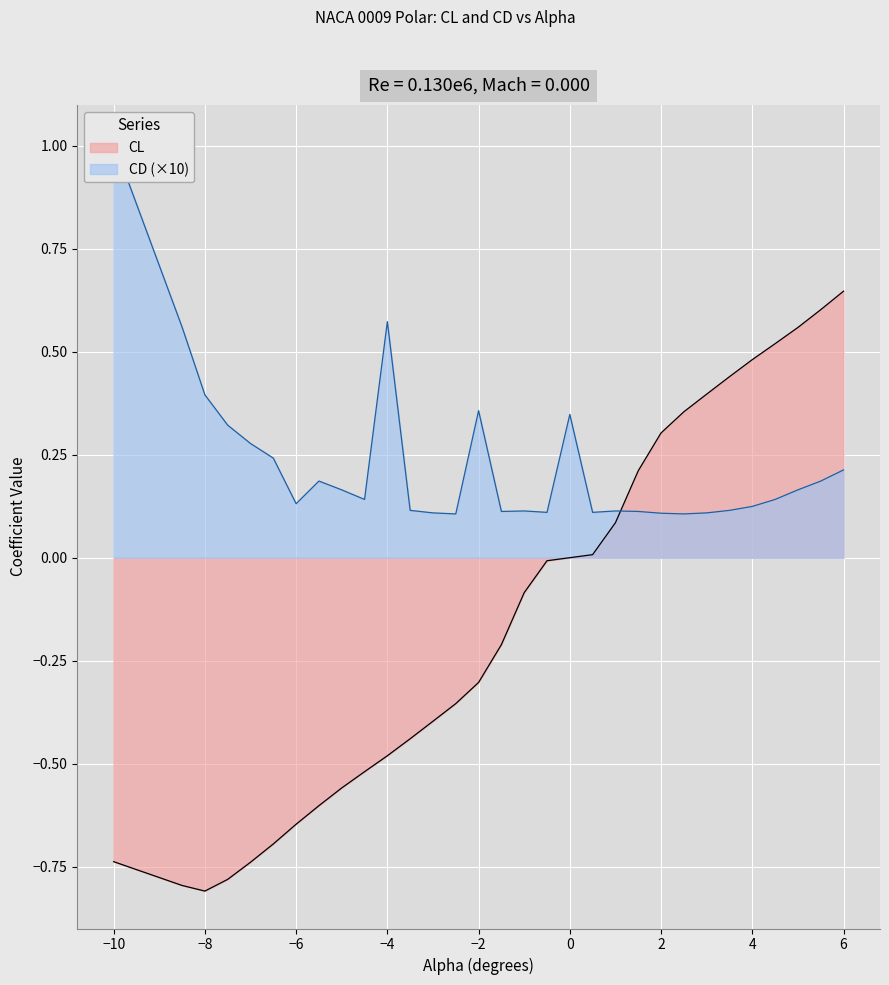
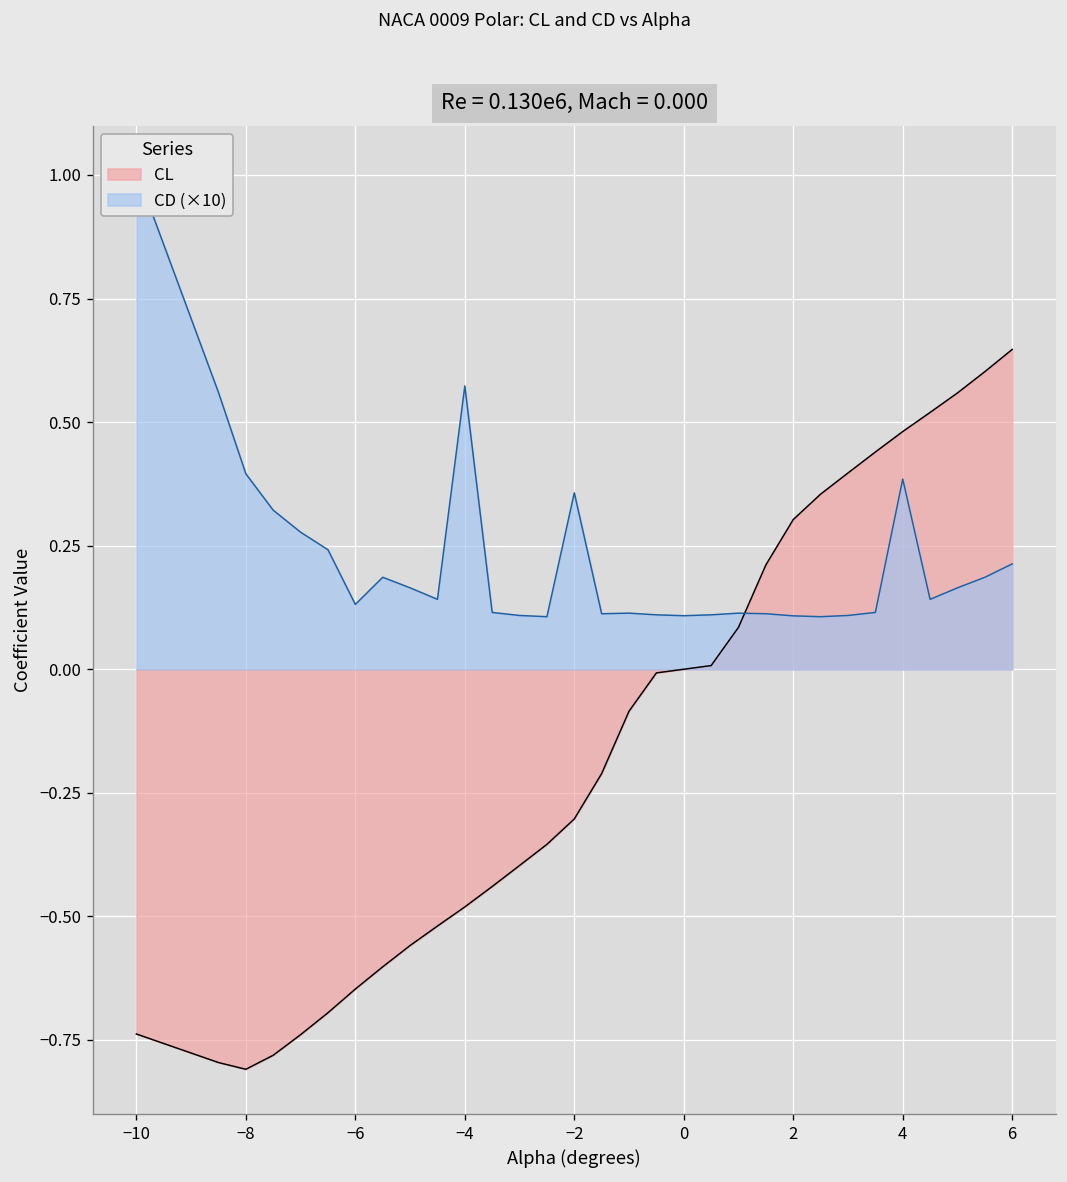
CD (×10), 0: 0.35 -> 0.11
CD (×10), 4: 0.12 -> 0.38
